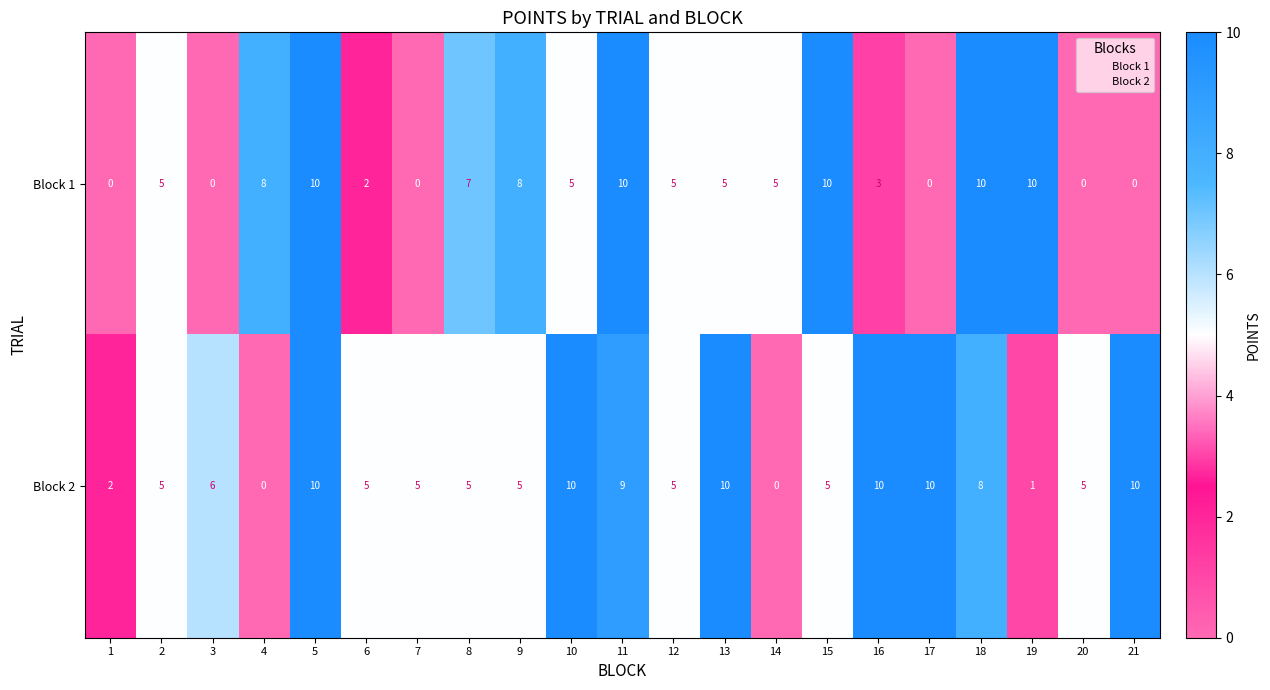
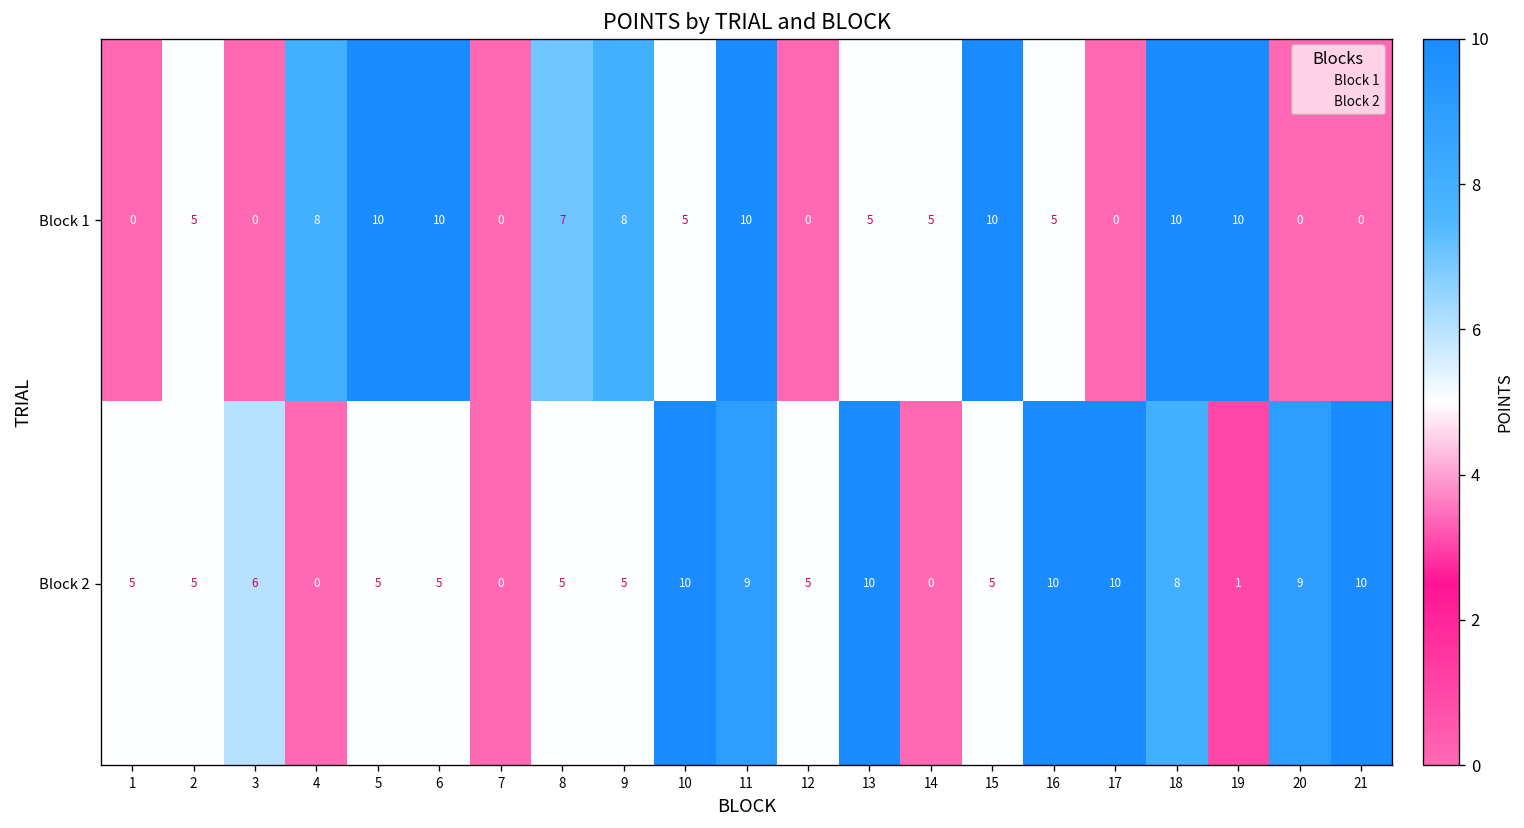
Block 1, 6: 2 -> 10
Block 1, 12: 5 -> 0
Block 1, 16: 3 -> 5
Block 2, 1: 2 -> 5
Block 2, 5: 10 -> 5
Block 2, 7: 5 -> 0
Block 2, 20: 5 -> 9
